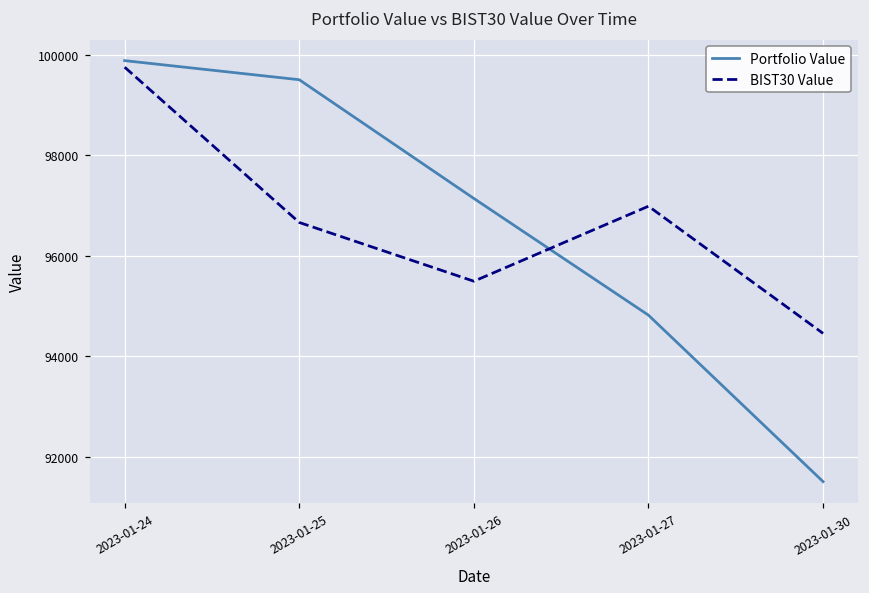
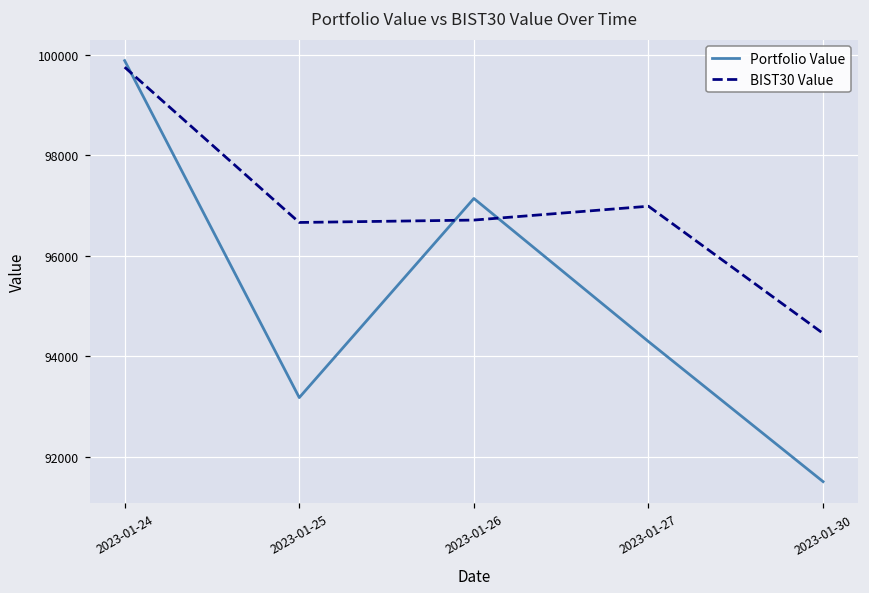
Portfolio Value, 2023-01-25: 99500 -> 93200
BIST30 Value, 2023-01-26: 95500 -> 96700
Portfolio Value, 2023-01-27: 94800 -> 94300
